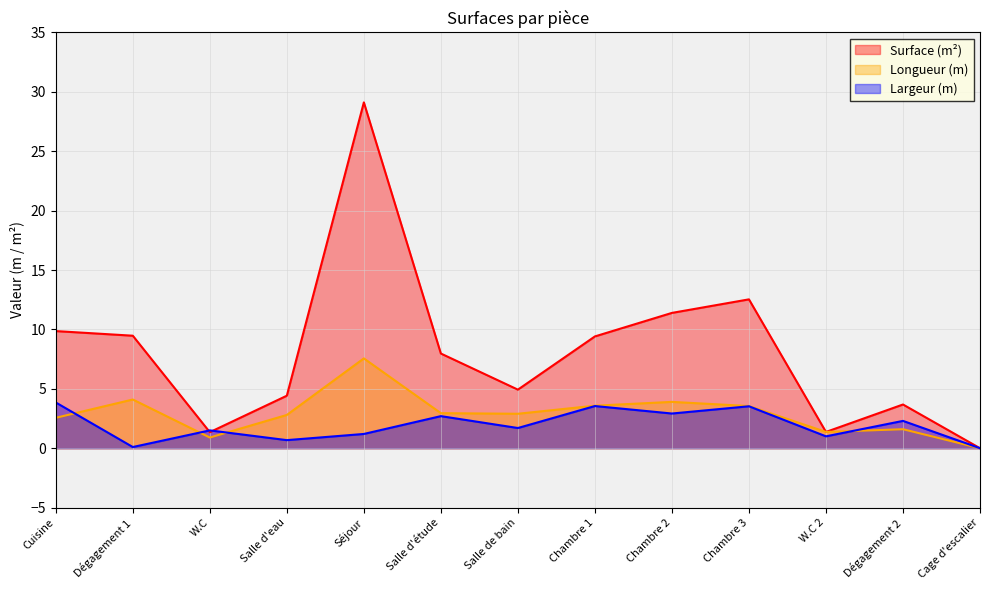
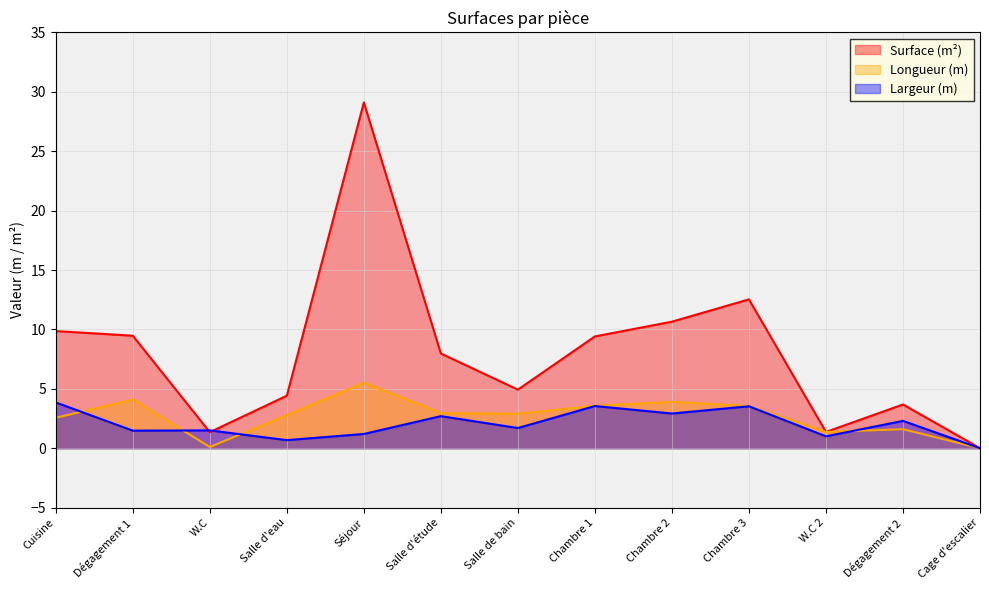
Largeur (m), Dégagement 1: 0.1 -> 1.5
Longueur (m), W.C: 0.9 -> 0.1
Longueur (m), Séjour: 7.6 -> 5.5
Surface (m²), Chambre 2: 11.4 -> 10.7
